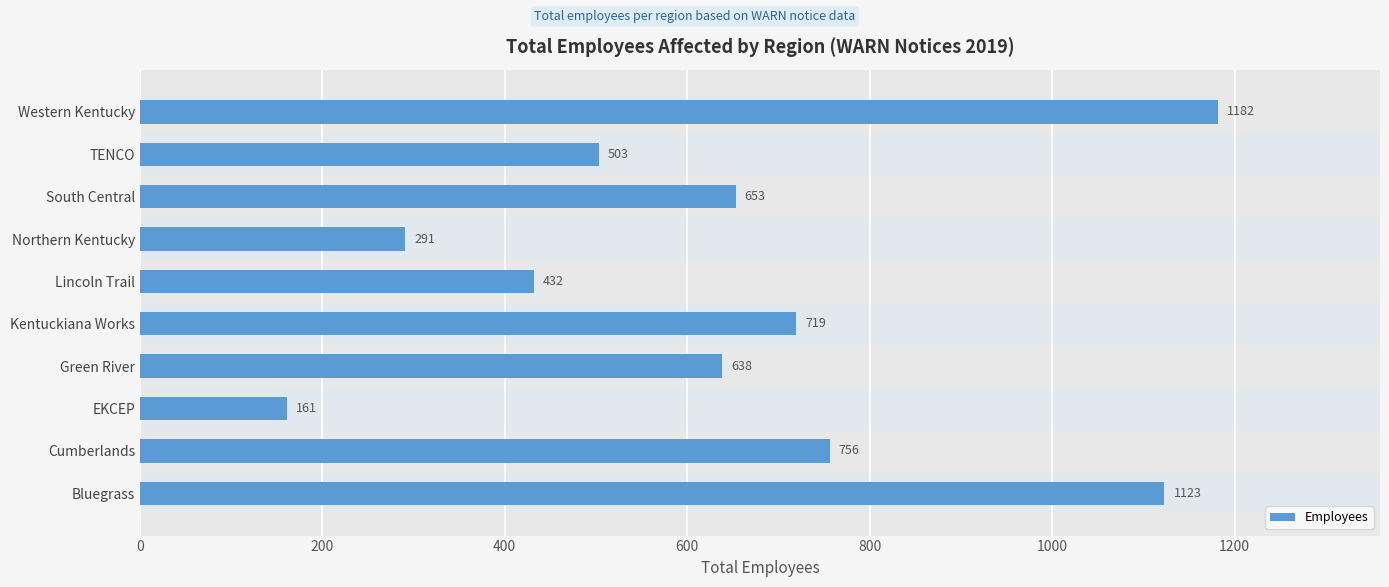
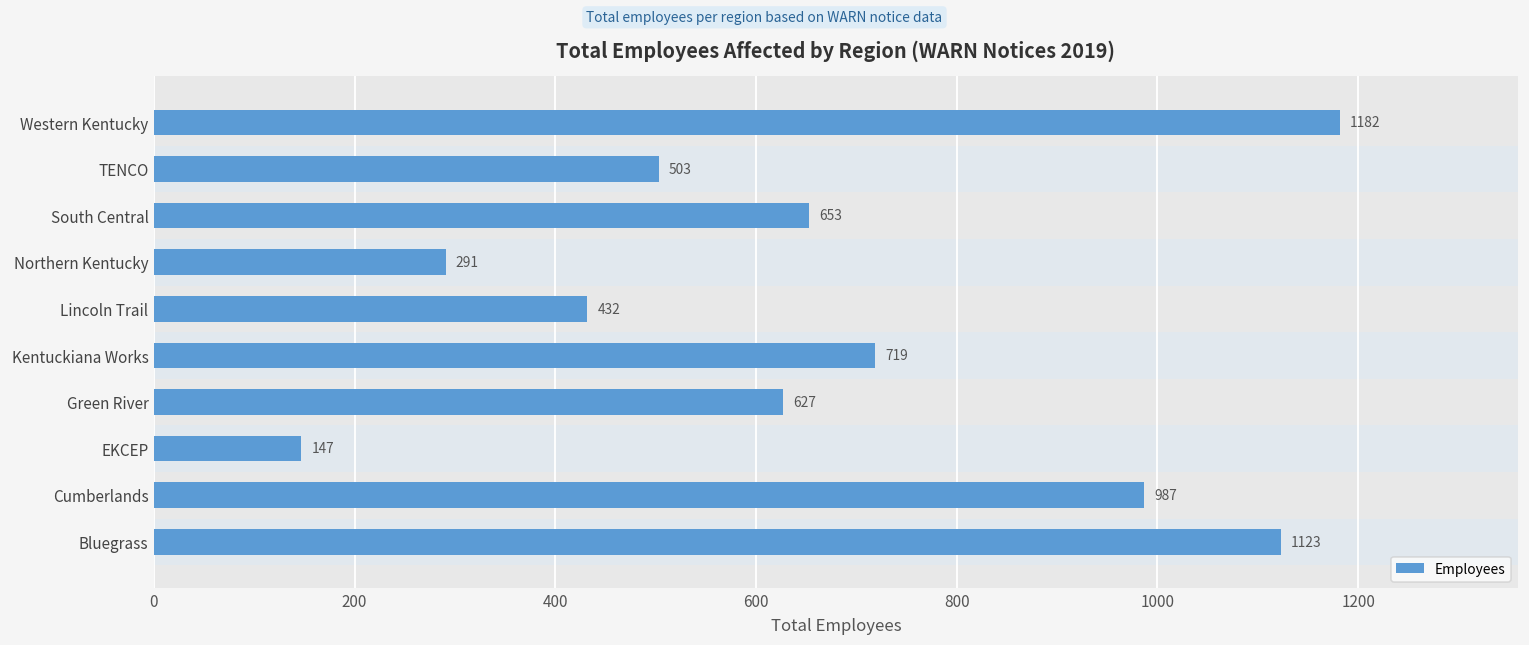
Green River: 638 -> 627
EKCEP: 161 -> 147
Cumberlands: 756 -> 987
